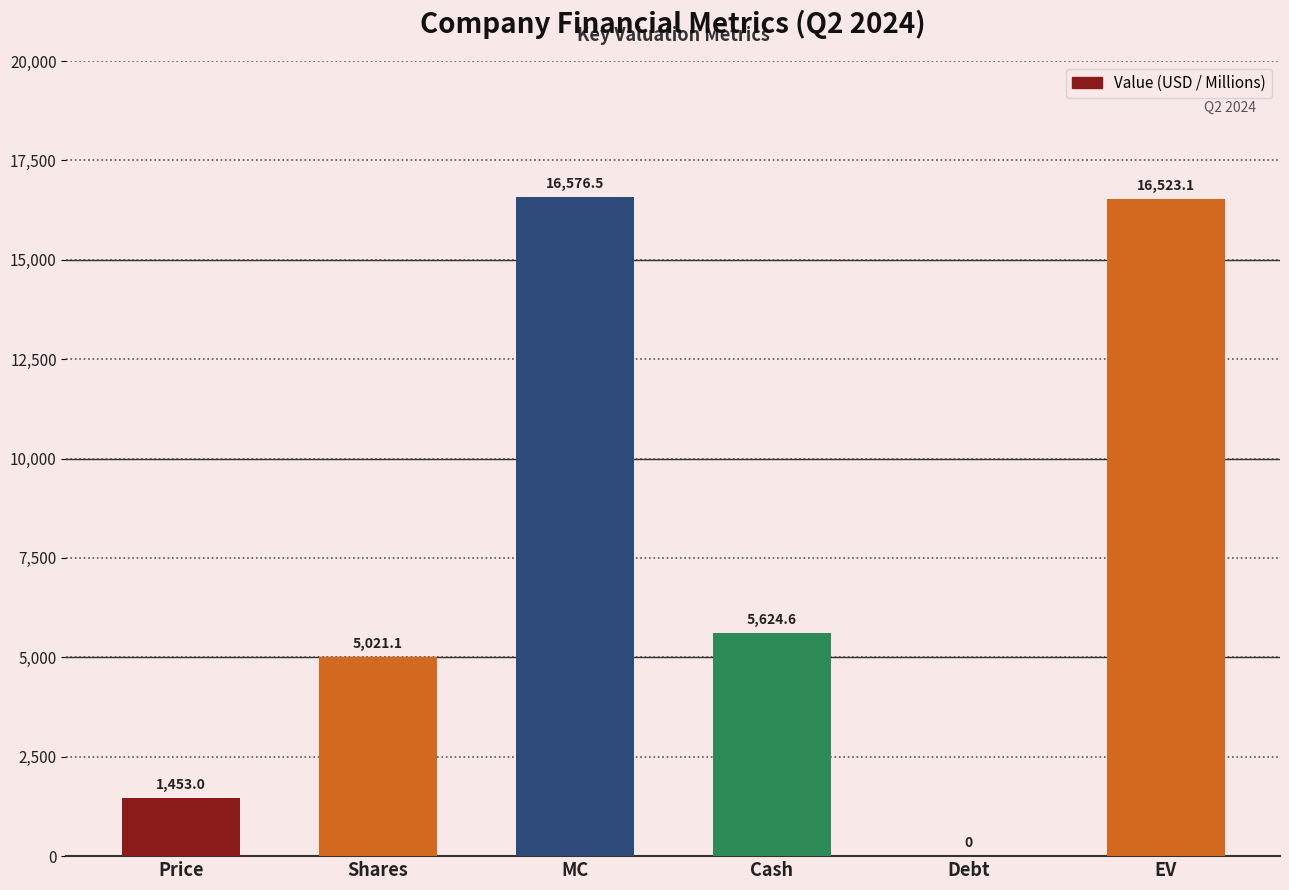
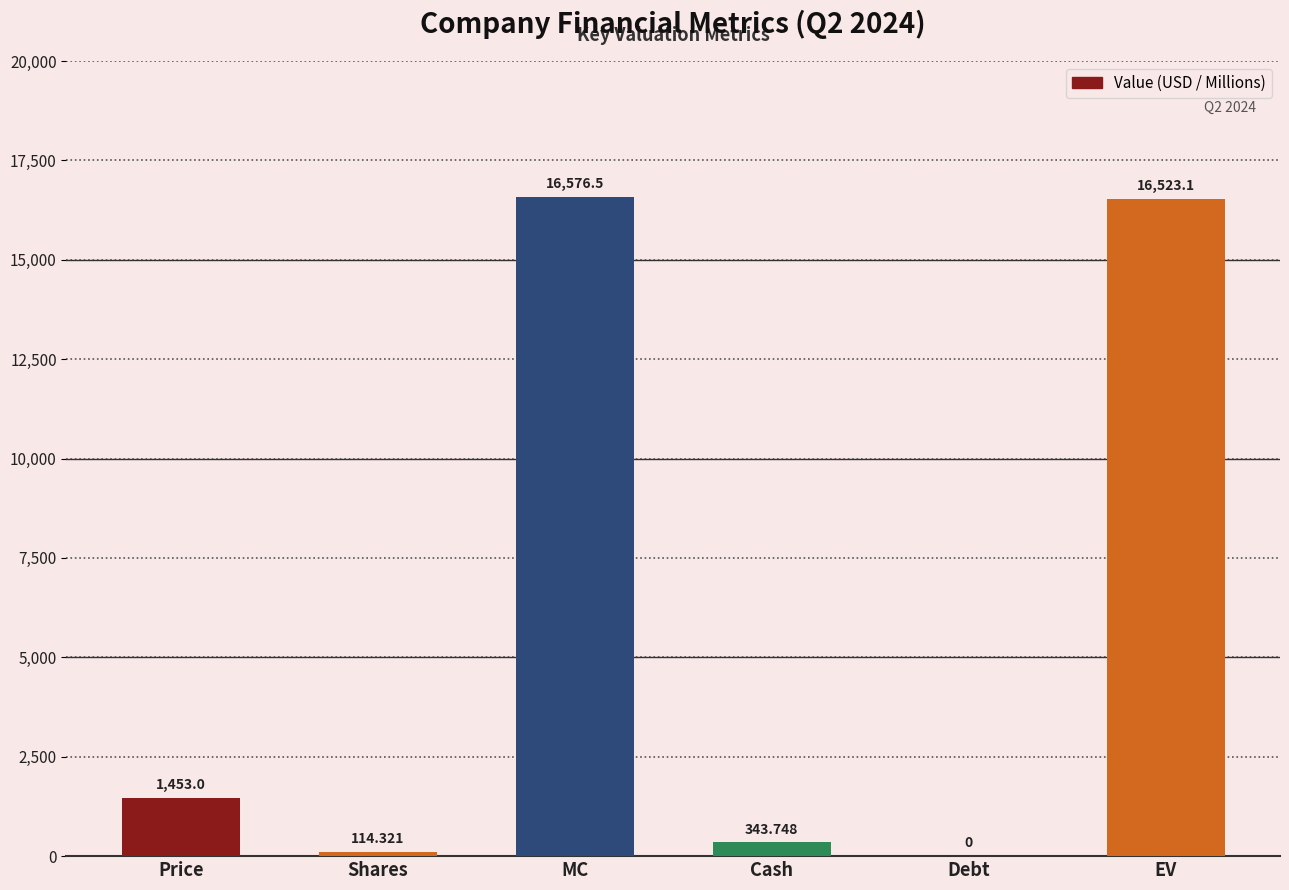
Shares: 5,021.1 -> 114.321
Cash: 5,624.6 -> 343.748
